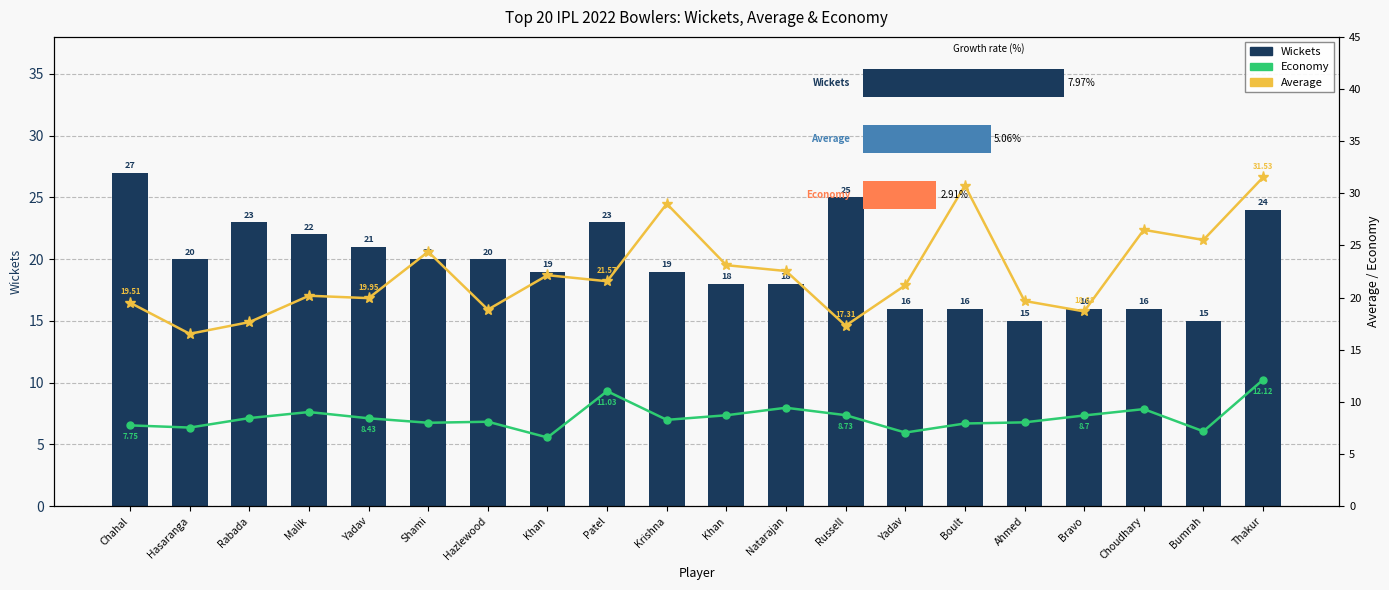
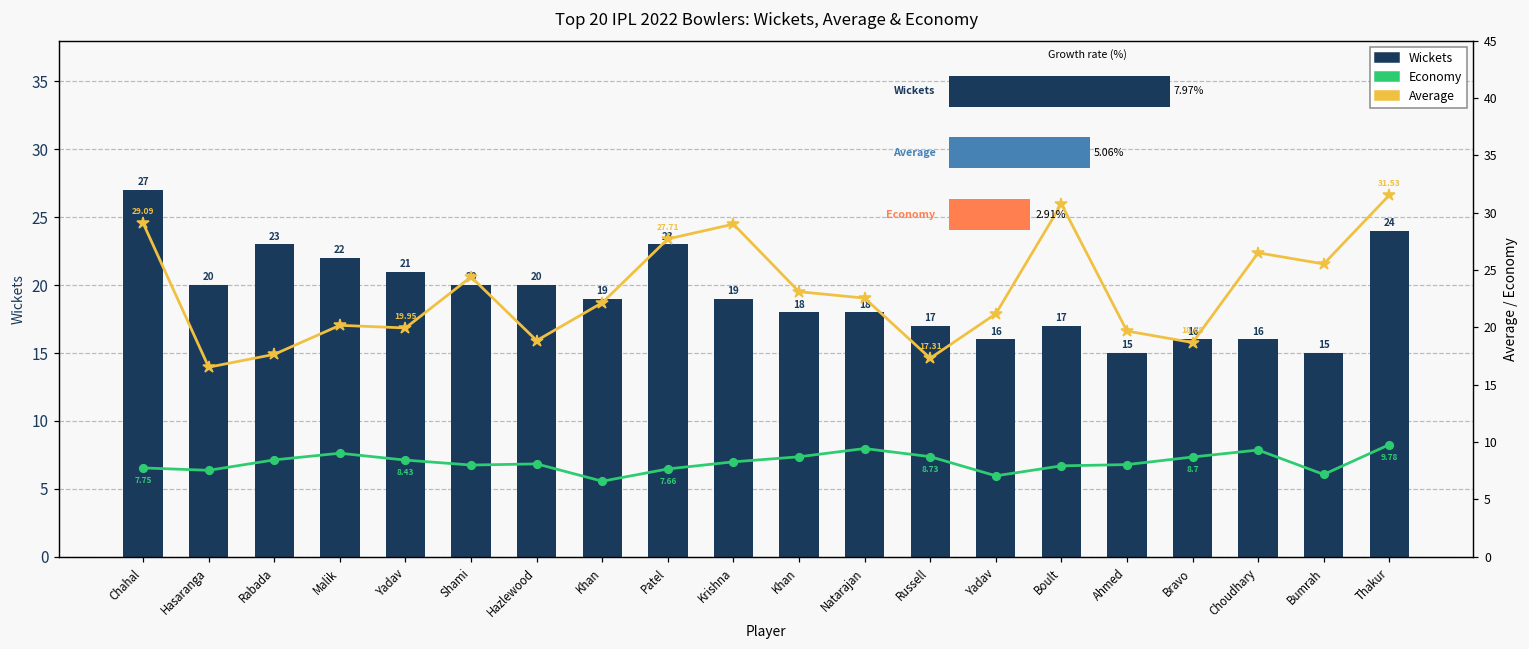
Top 20 IPL 2022 Bowlers: Wickets, Average & Economy, Wickets, Russell: 25 -> 17
Top 20 IPL 2022 Bowlers: Wickets, Average & Economy, Wickets, Boult: 16 -> 17
Top 20 IPL 2022 Bowlers: Wickets, Average & Economy, Average, Chahal: 19.51 -> 29.09
Top 20 IPL 2022 Bowlers: Wickets, Average & Economy, Average, Patel: 21.57 -> 27.71
Top 20 IPL 2022 Bowlers: Wickets, Average & Economy, Economy, Patel: 11.03 -> 7.66
Top 20 IPL 2022 Bowlers: Wickets, Average & Economy, Economy, Thakur: 12.12 -> 9.78
